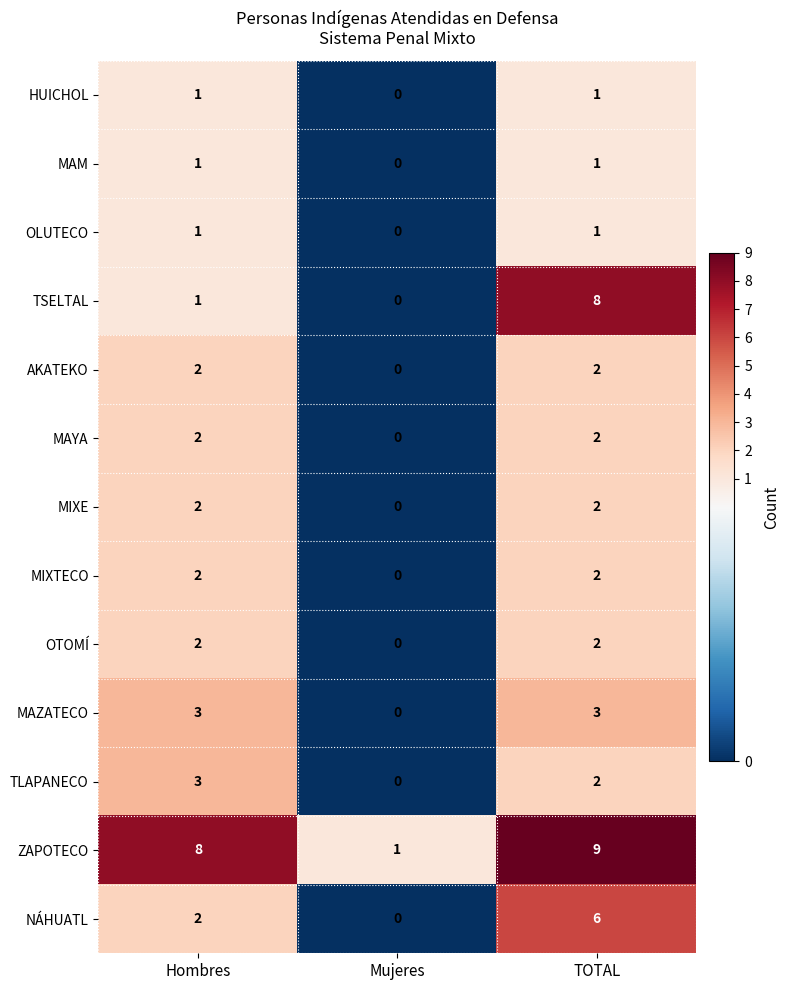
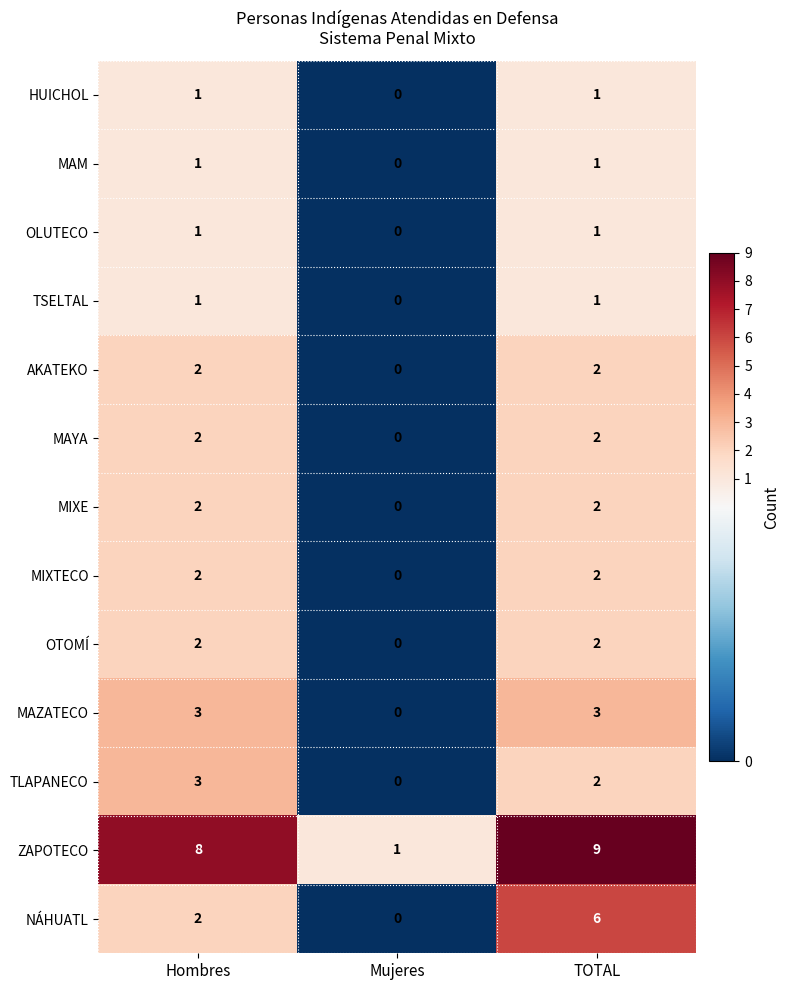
TSELTAL, TOTAL: 8 -> 1
